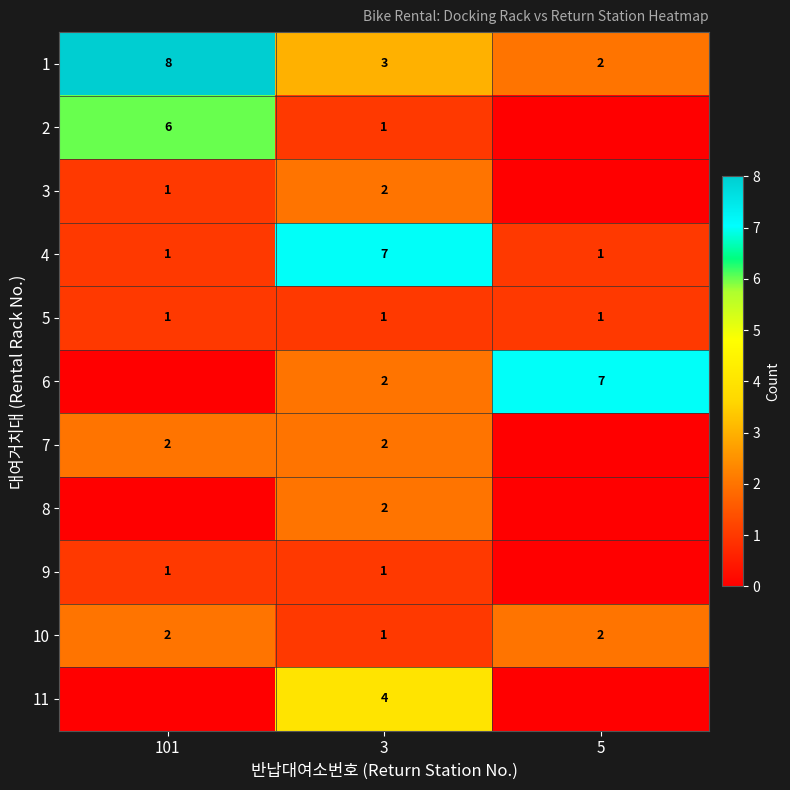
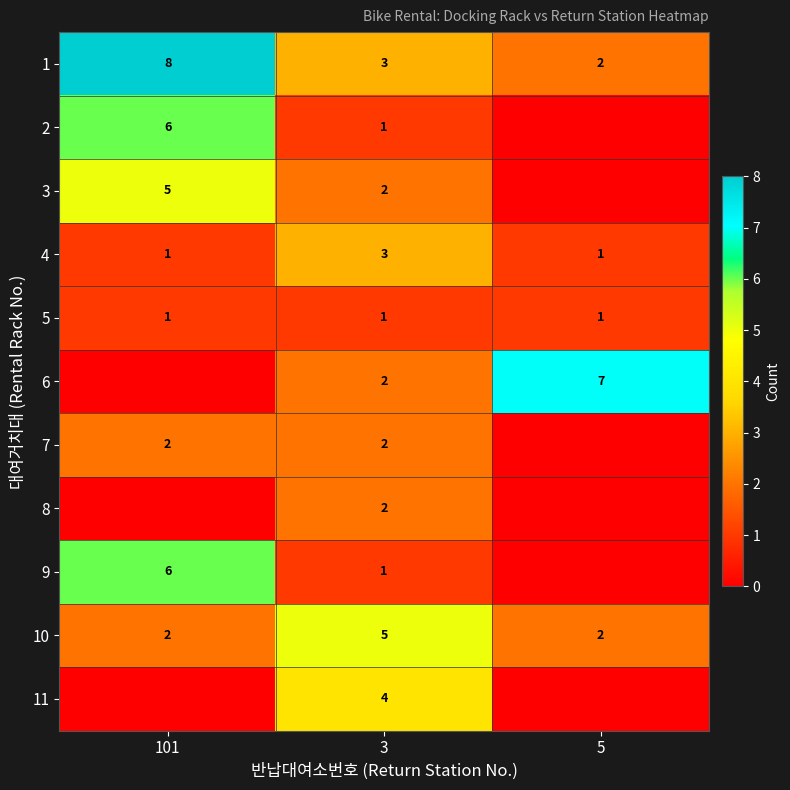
3, 101: 1 -> 5
4, 3: 7 -> 3
9, 101: 1 -> 6
10, 3: 1 -> 5
